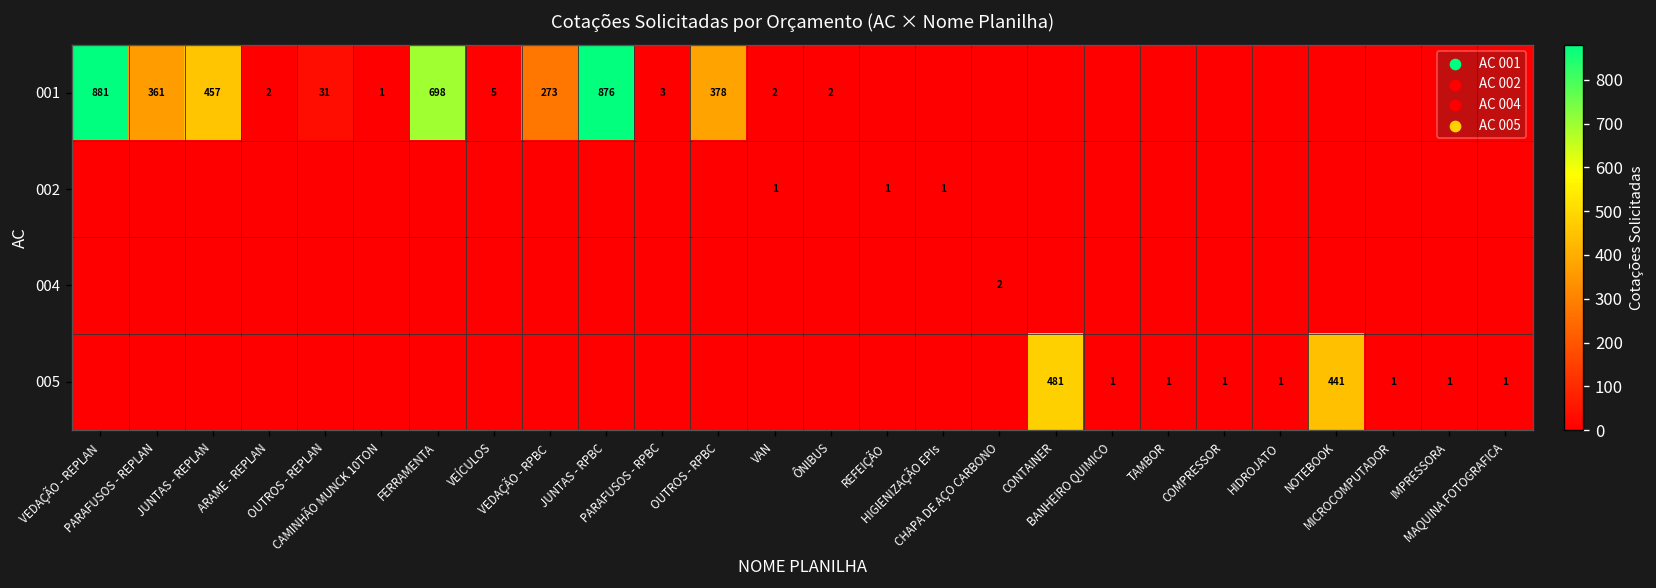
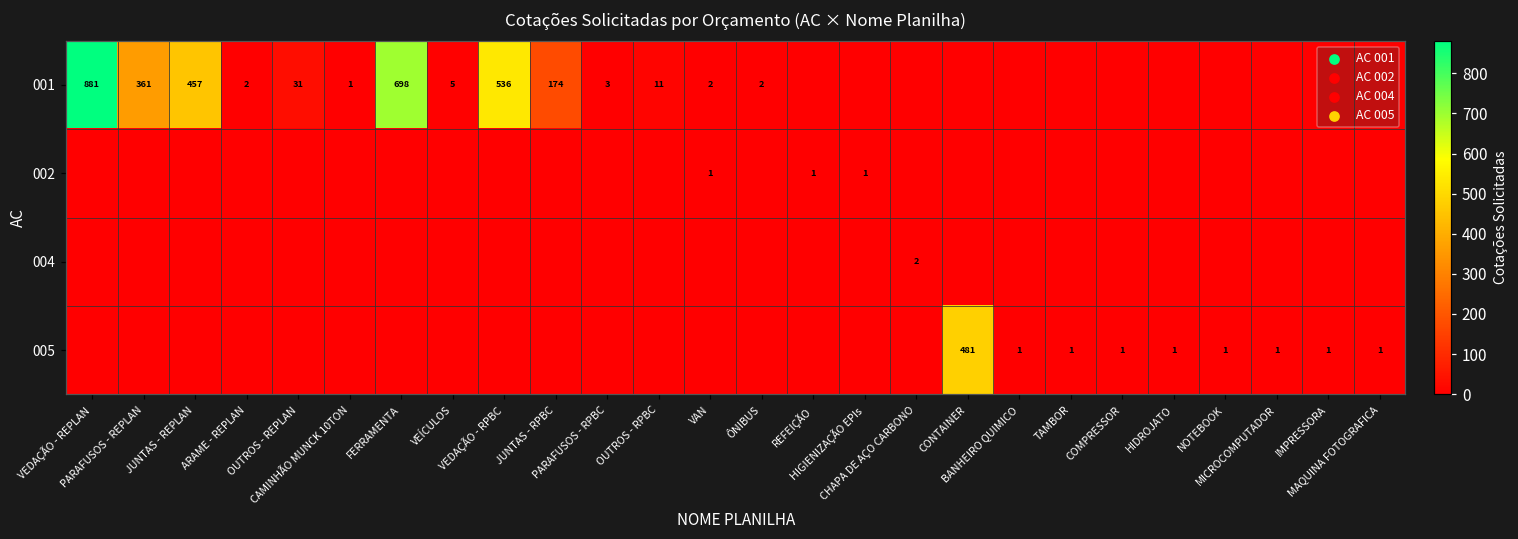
001, VEDAÇÃO - RPBC: 273 -> 536
001, JUNTAS - RPBC: 876 -> 174
001, OUTROS - RPBC: 378 -> 11
005, NOTEBOOK: 441 -> 1
